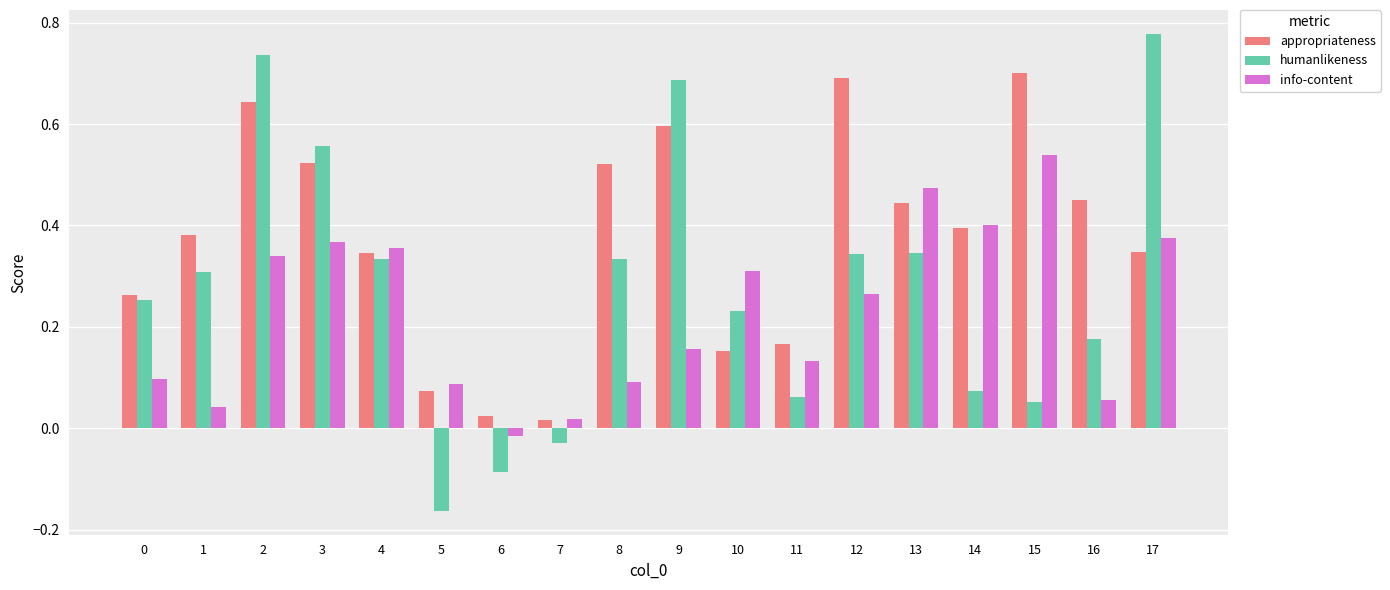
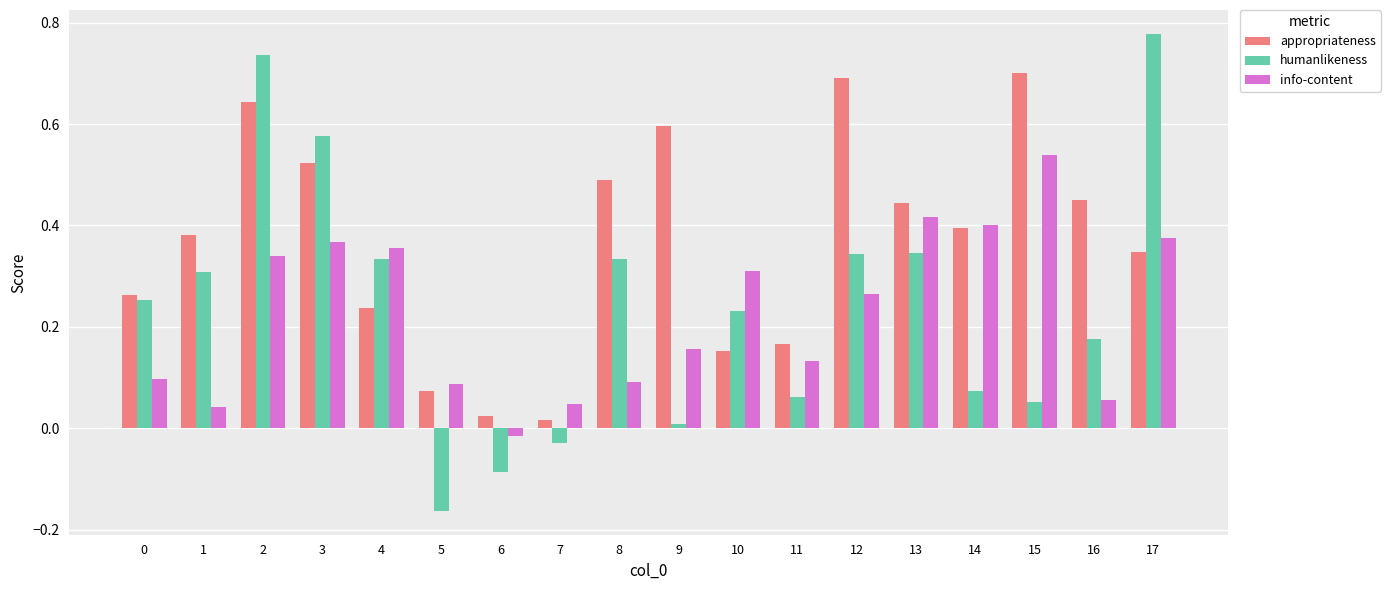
humanlikeness, 3: 0.56 -> 0.58
appropriateness, 4: 0.35 -> 0.24
info-content, 7: 0.02 -> 0.05
appropriateness, 8: 0.52 -> 0.49
humanlikeness, 9: 0.69 -> 0.01
info-content, 13: 0.47 -> 0.42
